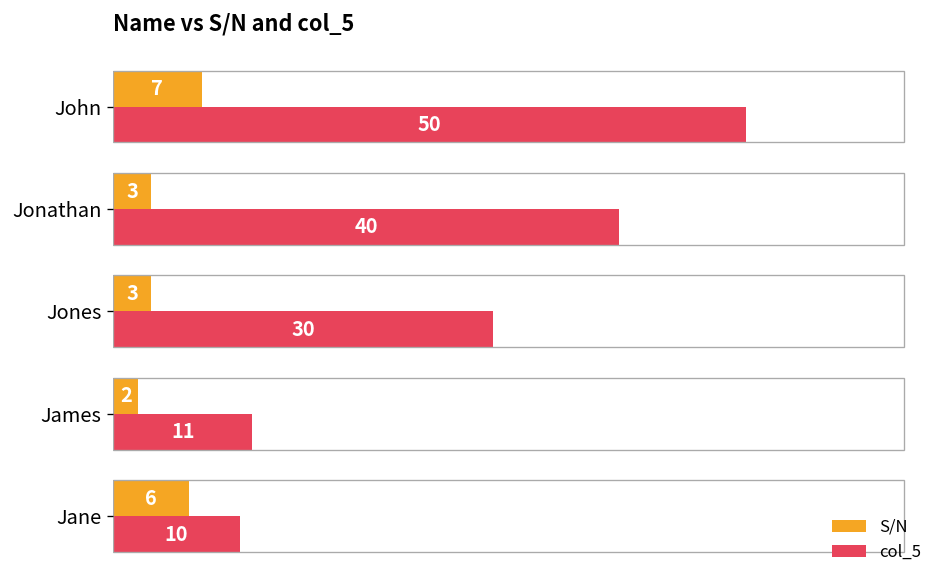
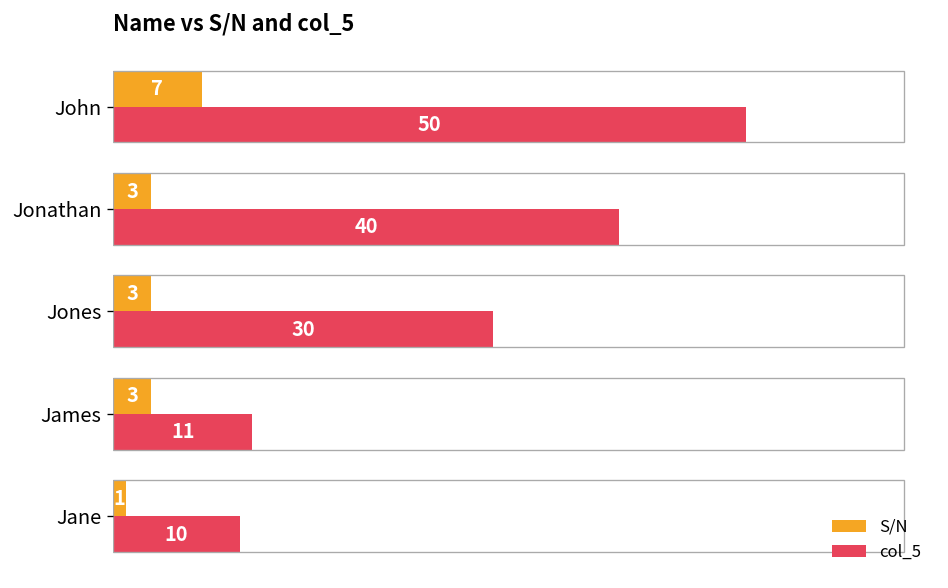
S/N, James: 2 -> 3
S/N, Jane: 6 -> 1
